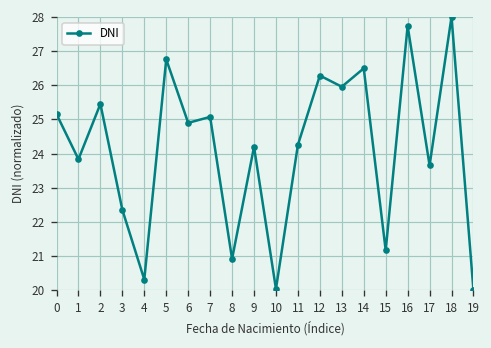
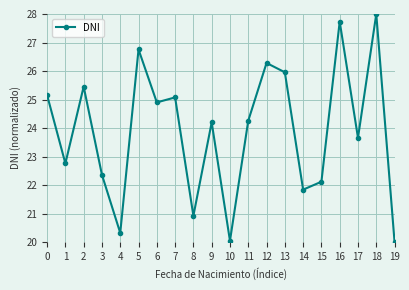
1: 23.8 -> 22.8
14: 26.5 -> 21.8
15: 21.2 -> 22.1
